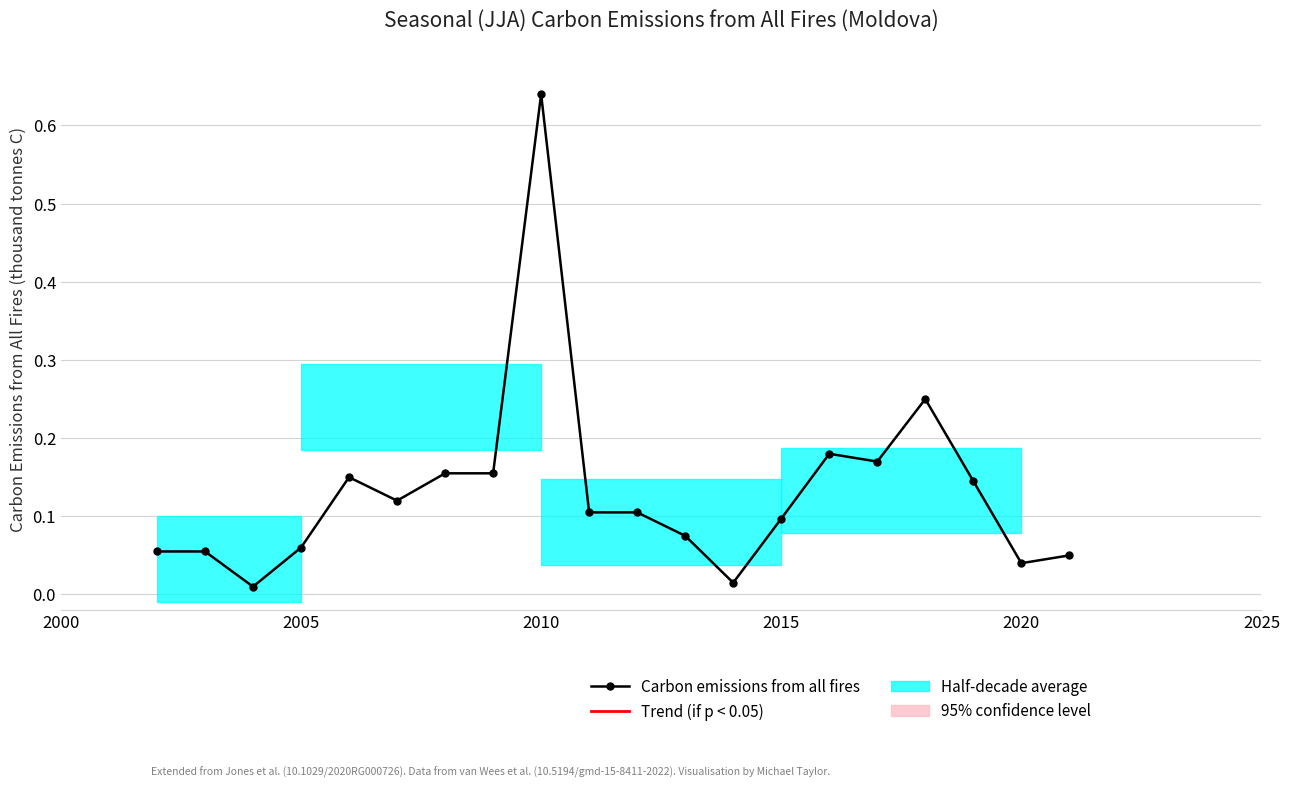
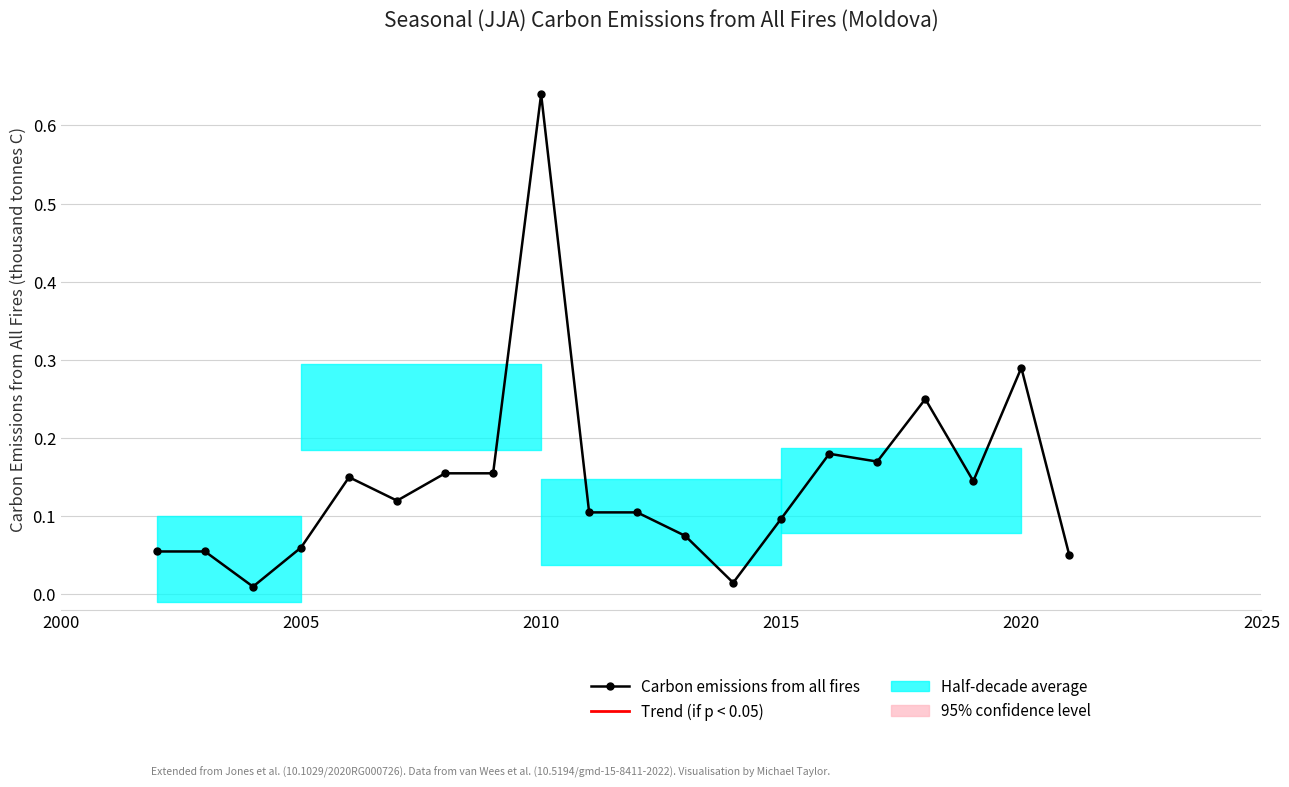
Carbon emissions from all fires, 2020: 0.04 -> 0.29
